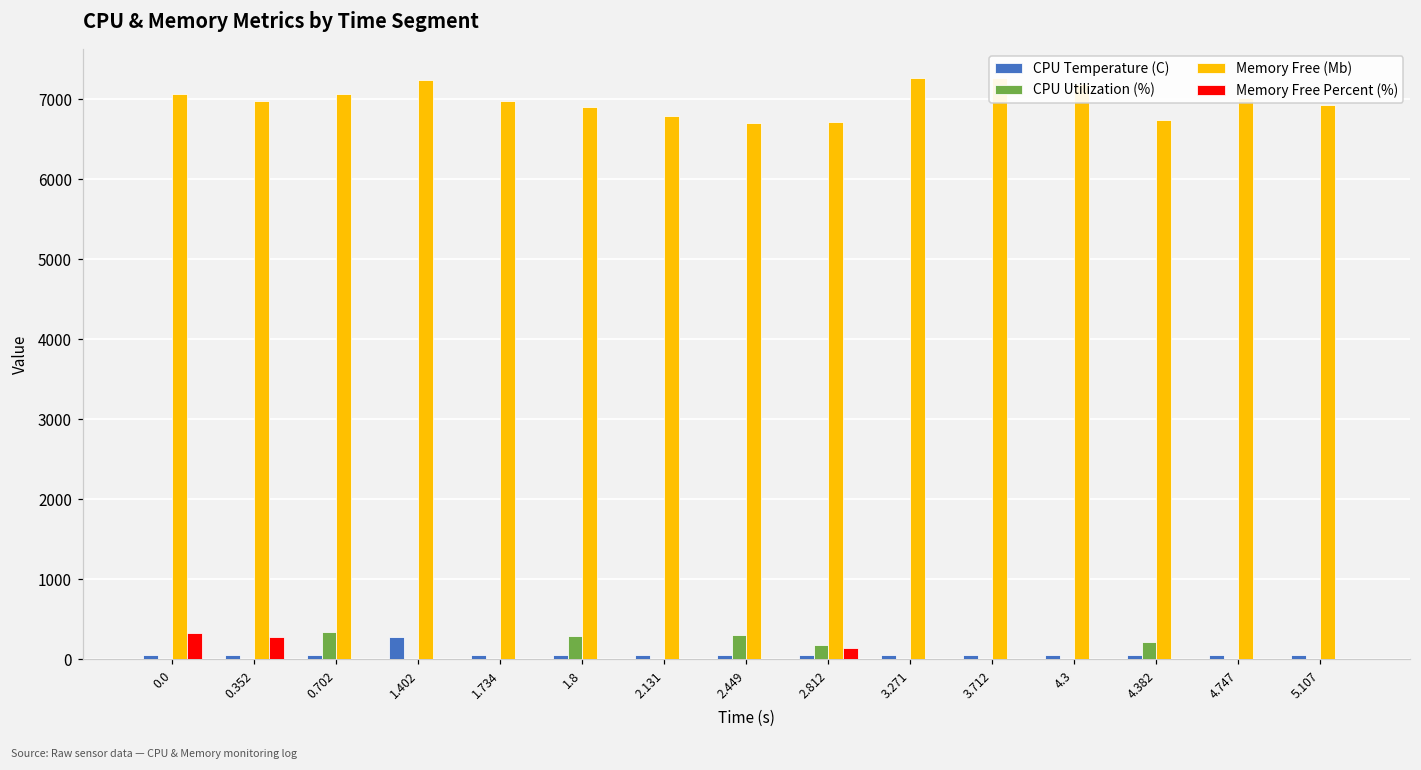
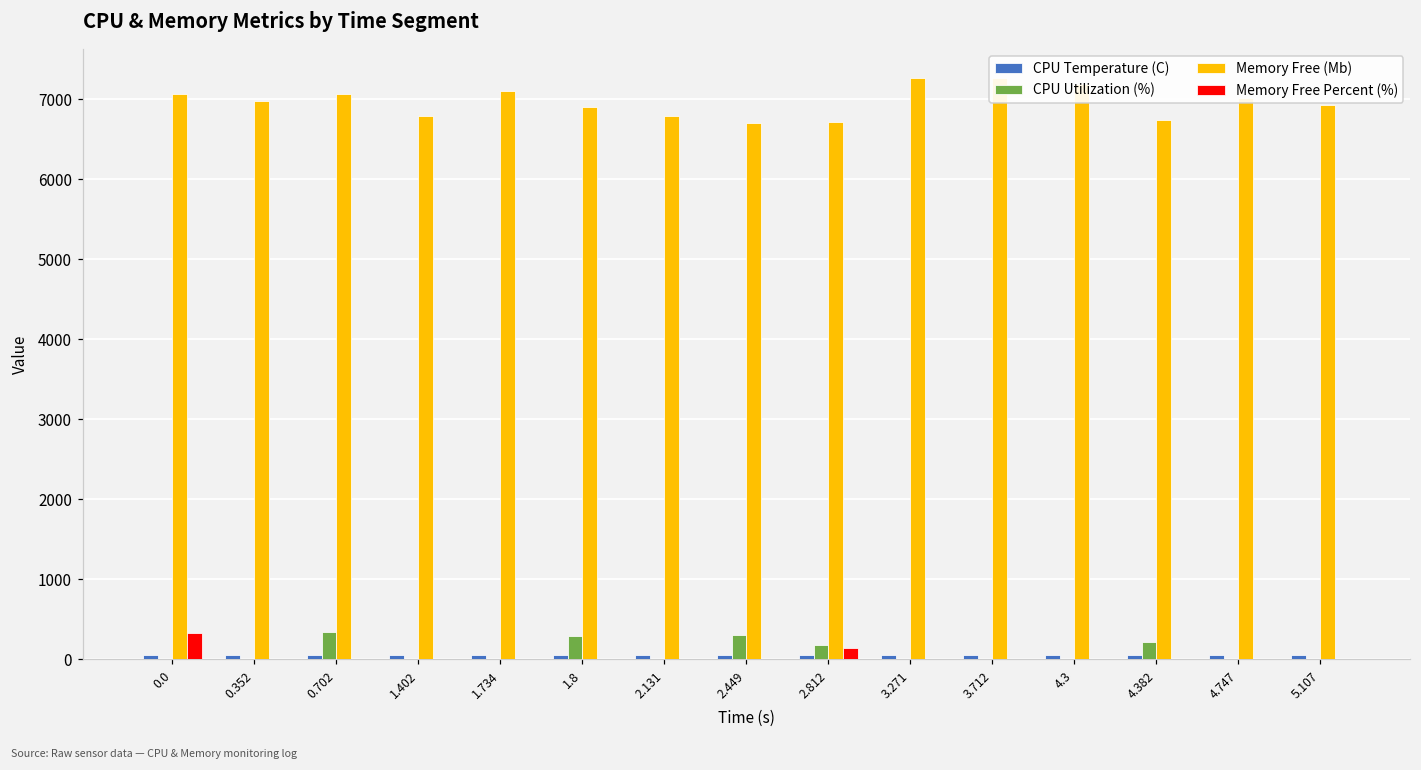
Memory Free Percent (%), 0.352: 300 -> 0
CPU Temperature (C), 1.402: 300 -> 100
Memory Free (Mb), 1.402: 7200 -> 6800
Memory Free (Mb), 1.734: 7000 -> 7100
